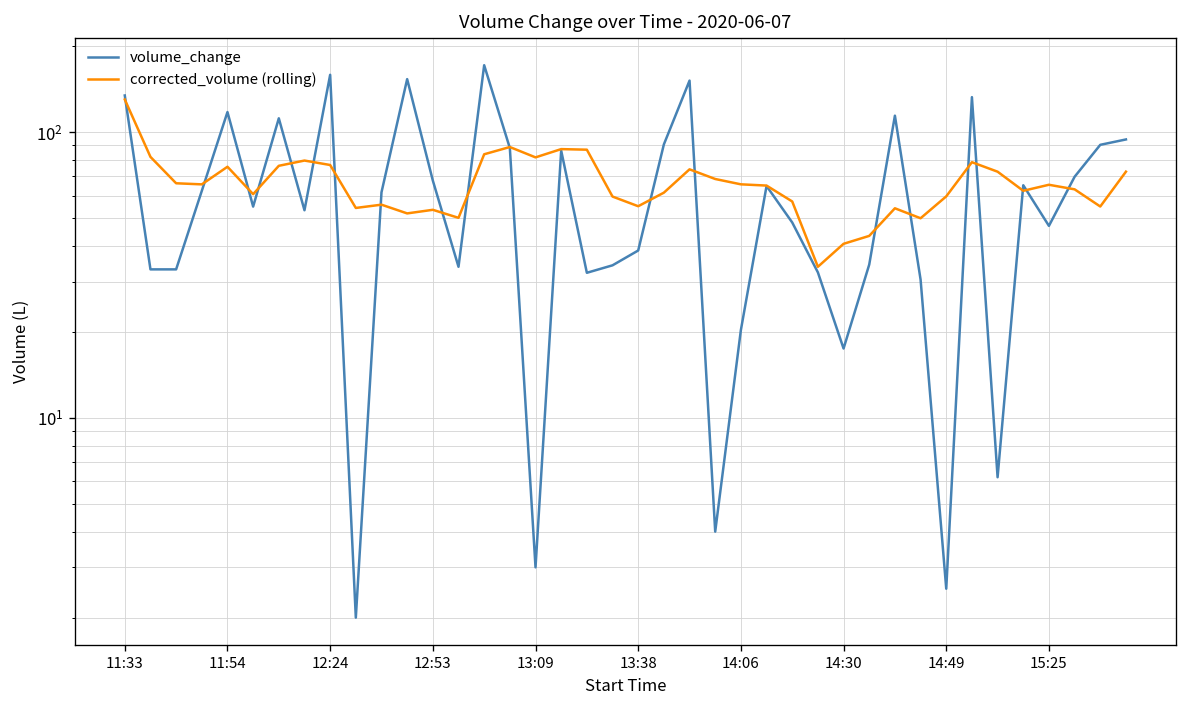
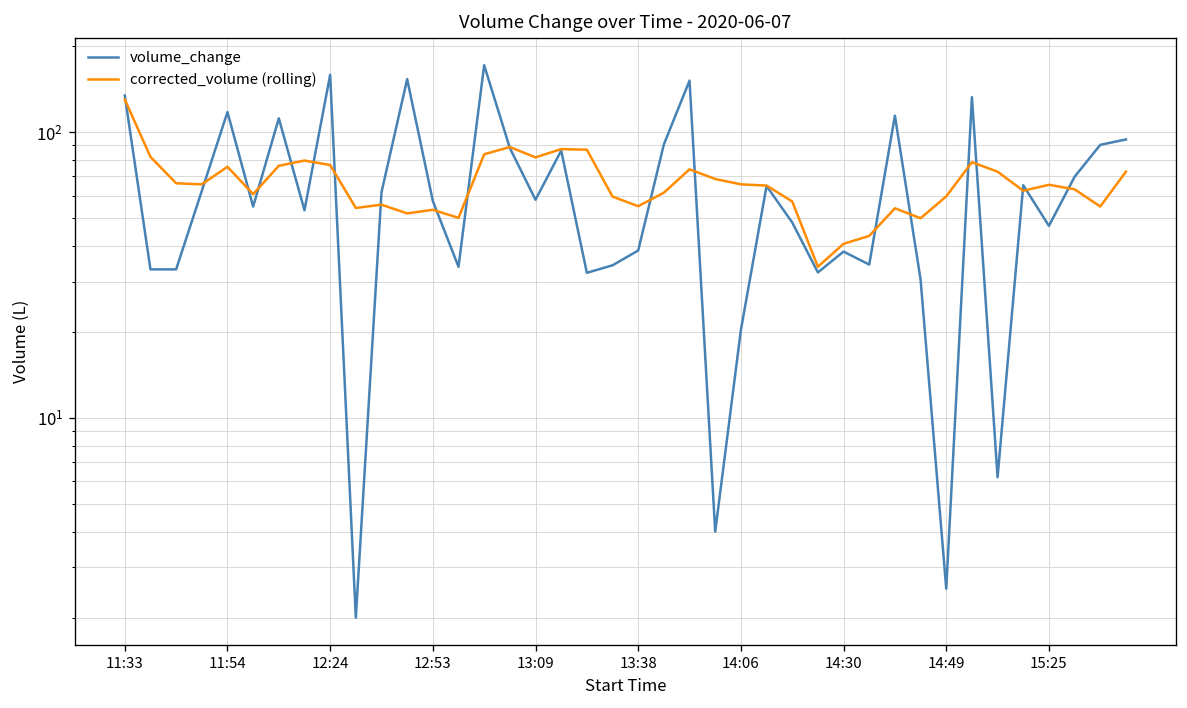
volume_change, 12:53: 68 -> 57
volume_change, 13:09: 3 -> 58
volume_change, 14:30: 17 -> 38
